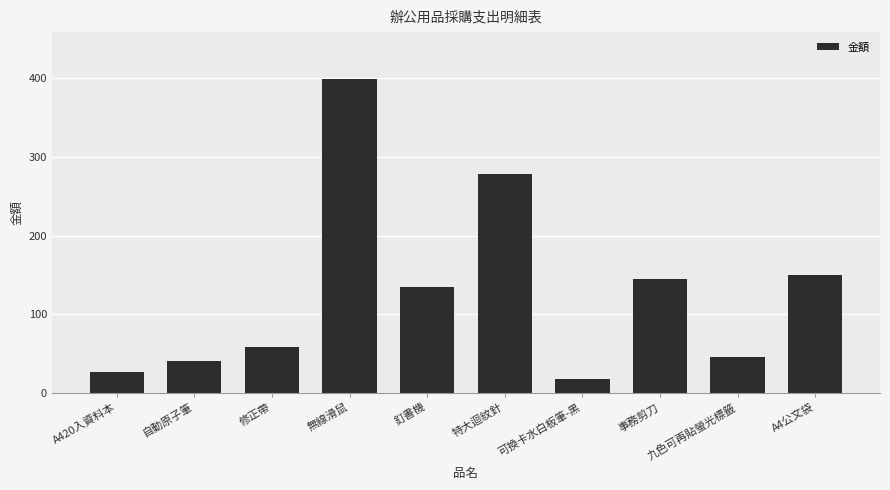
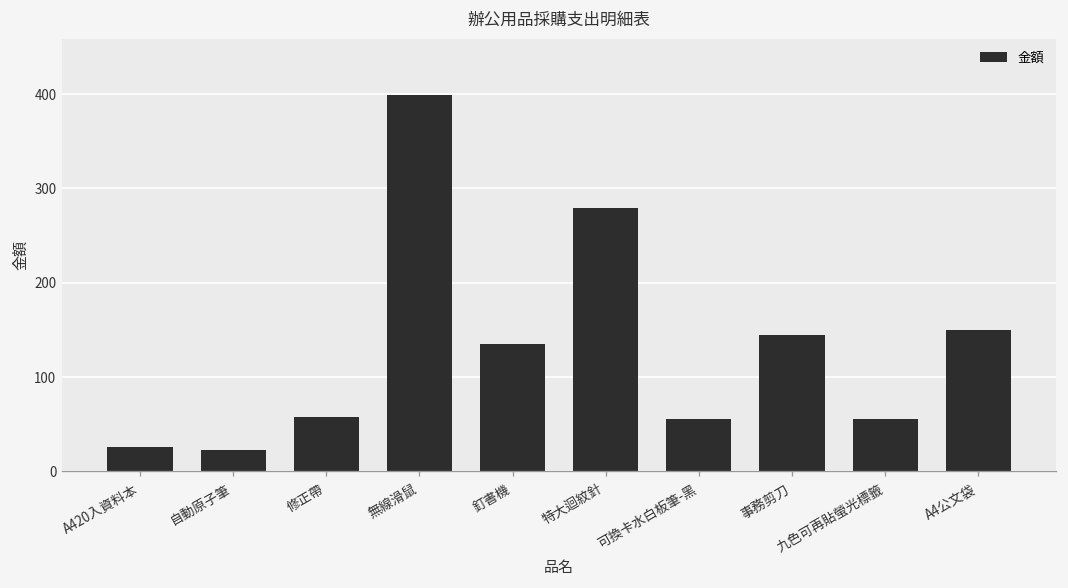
自動原子筆: 40 -> 20
可換卡水白板筆-黑: 20 -> 60
九色可再貼螢光標籤: 50 -> 60
